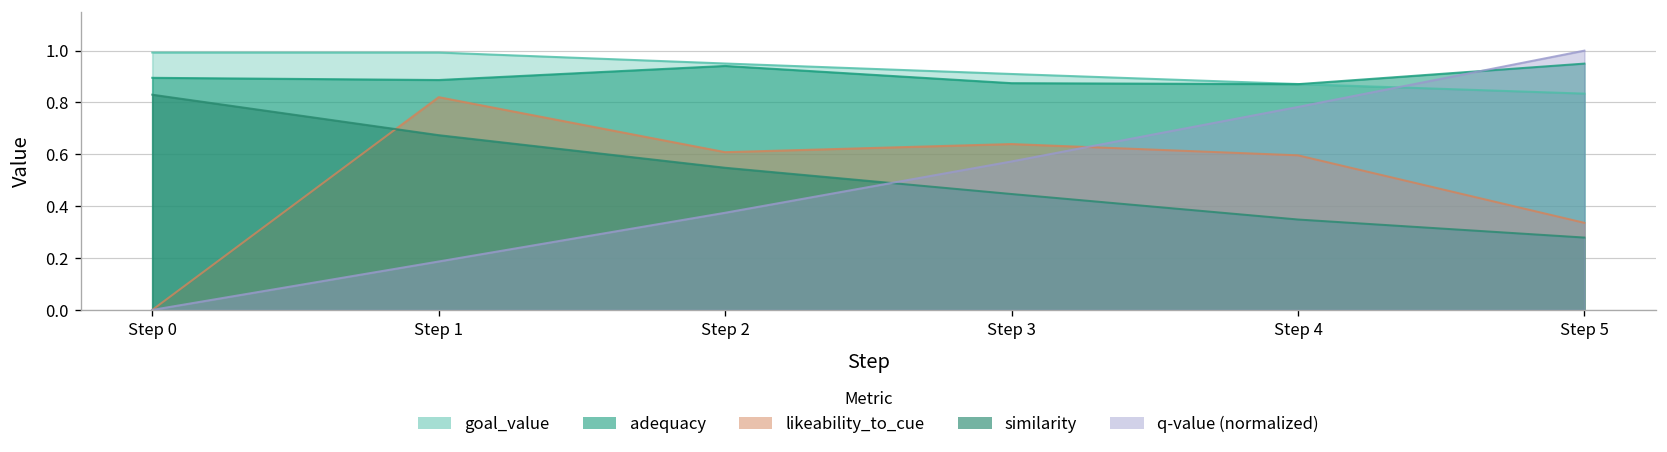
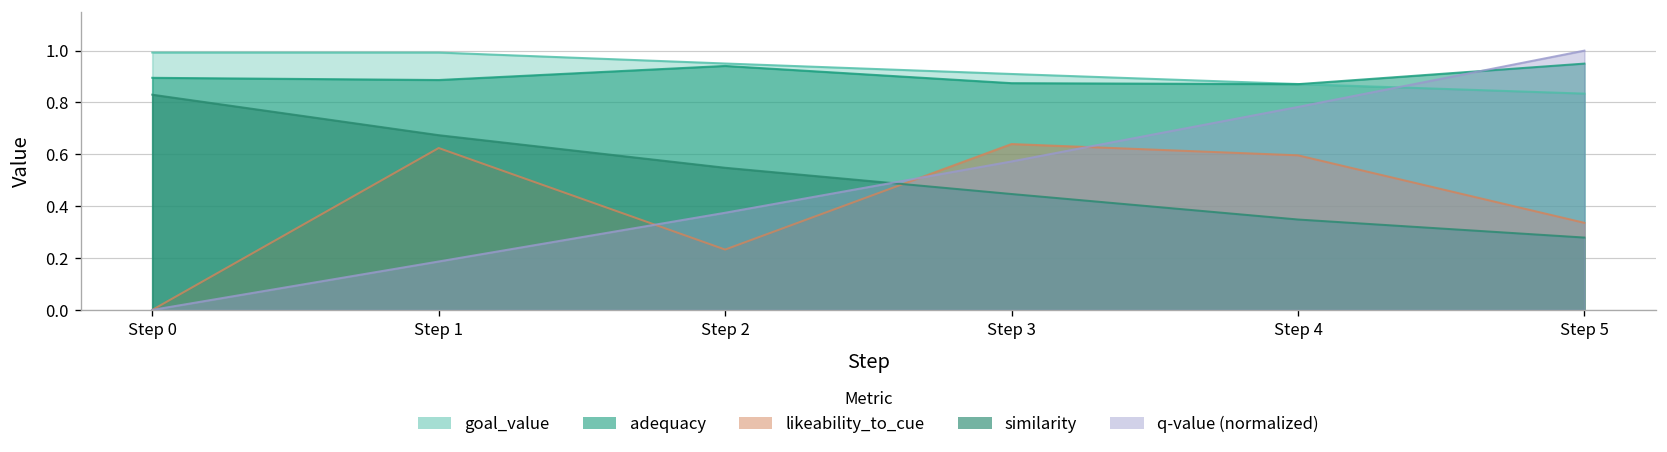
likeability_to_cue, Step 1: 0.82 -> 0.62
likeability_to_cue, Step 2: 0.61 -> 0.23
